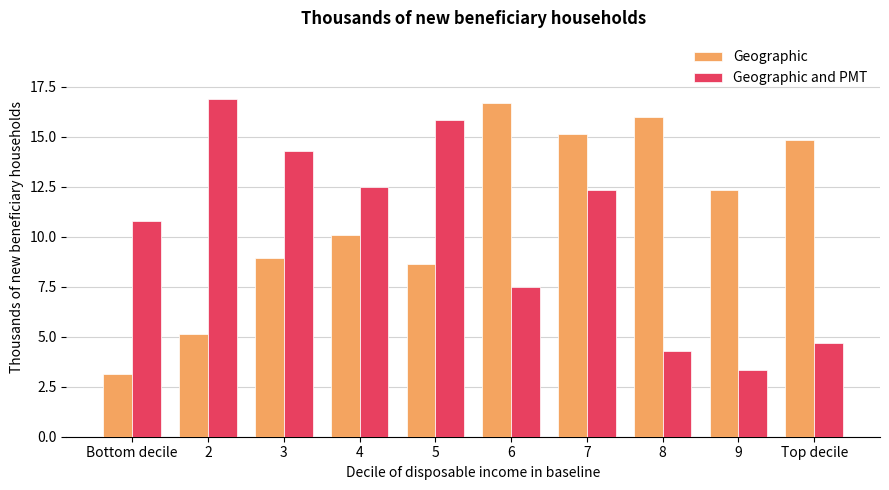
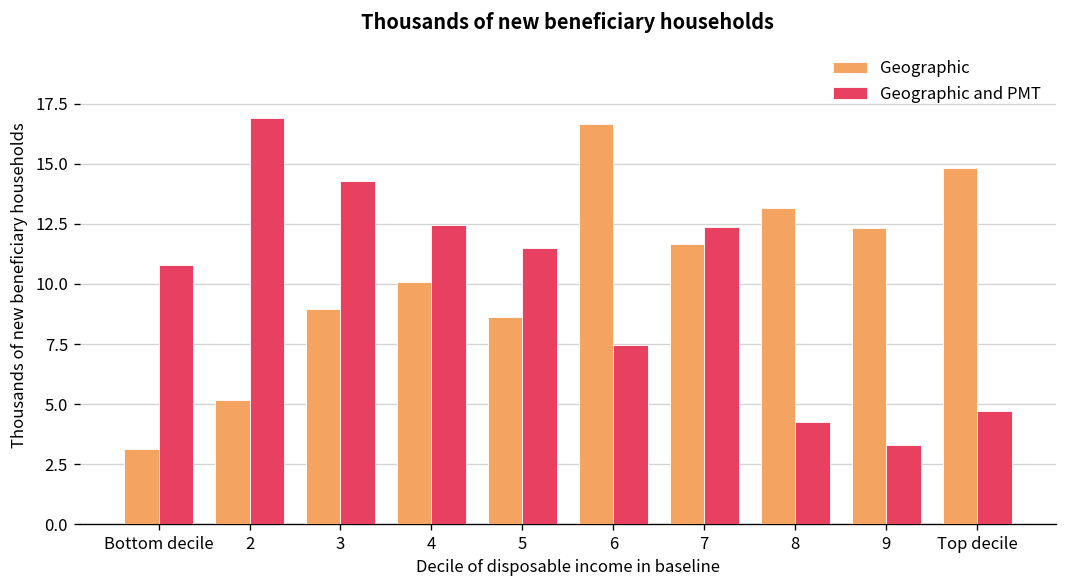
Geographic and PMT, 5: 15.8 -> 11.5
Geographic, 7: 15.1 -> 11.7
Geographic, 8: 16.0 -> 13.2
